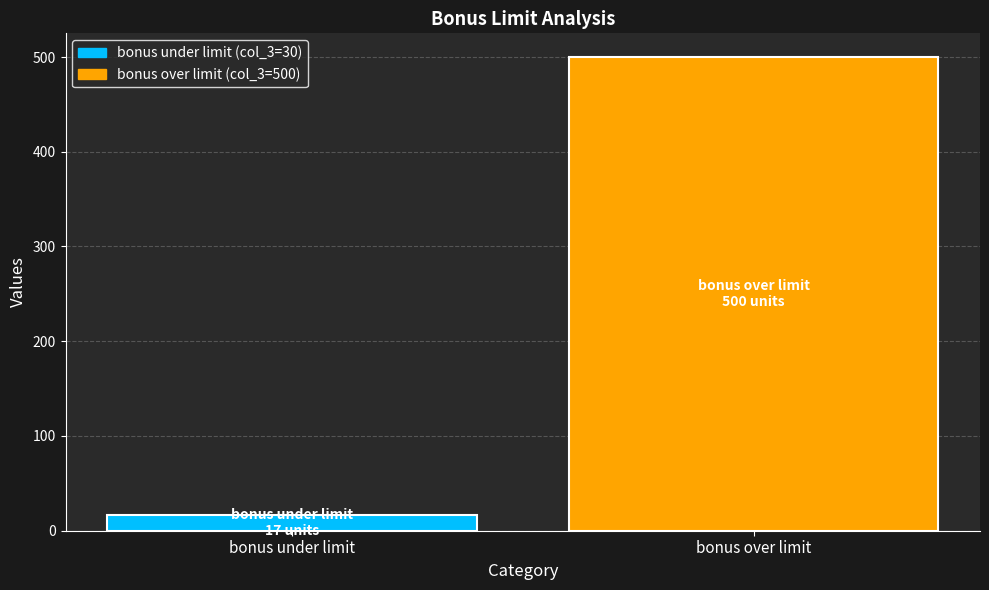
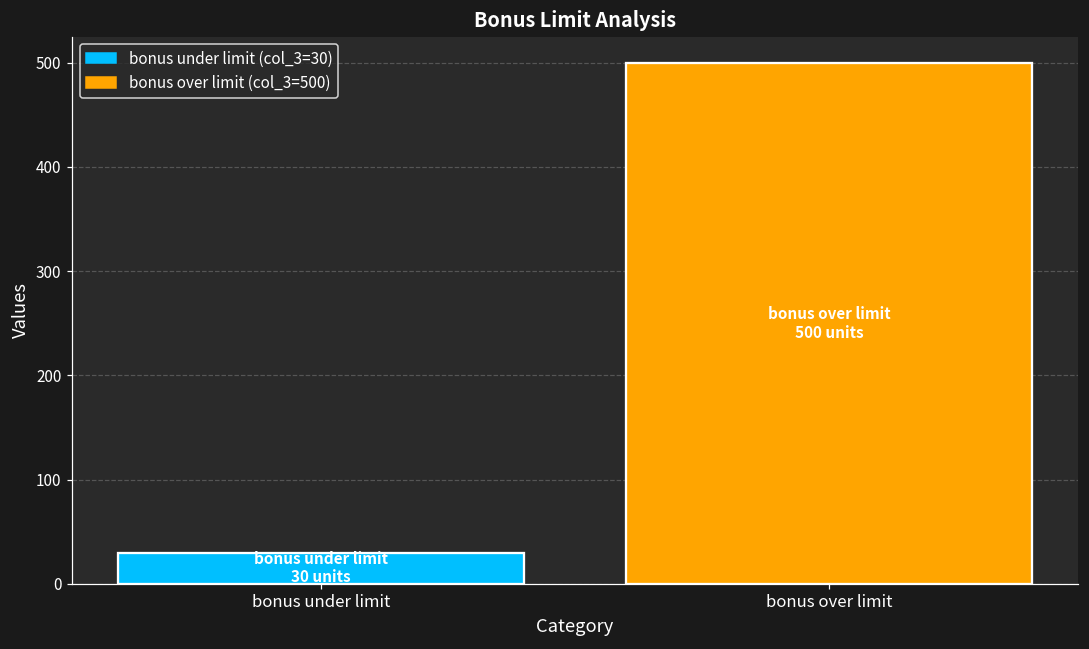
bonus under limit: 17 -> 30
